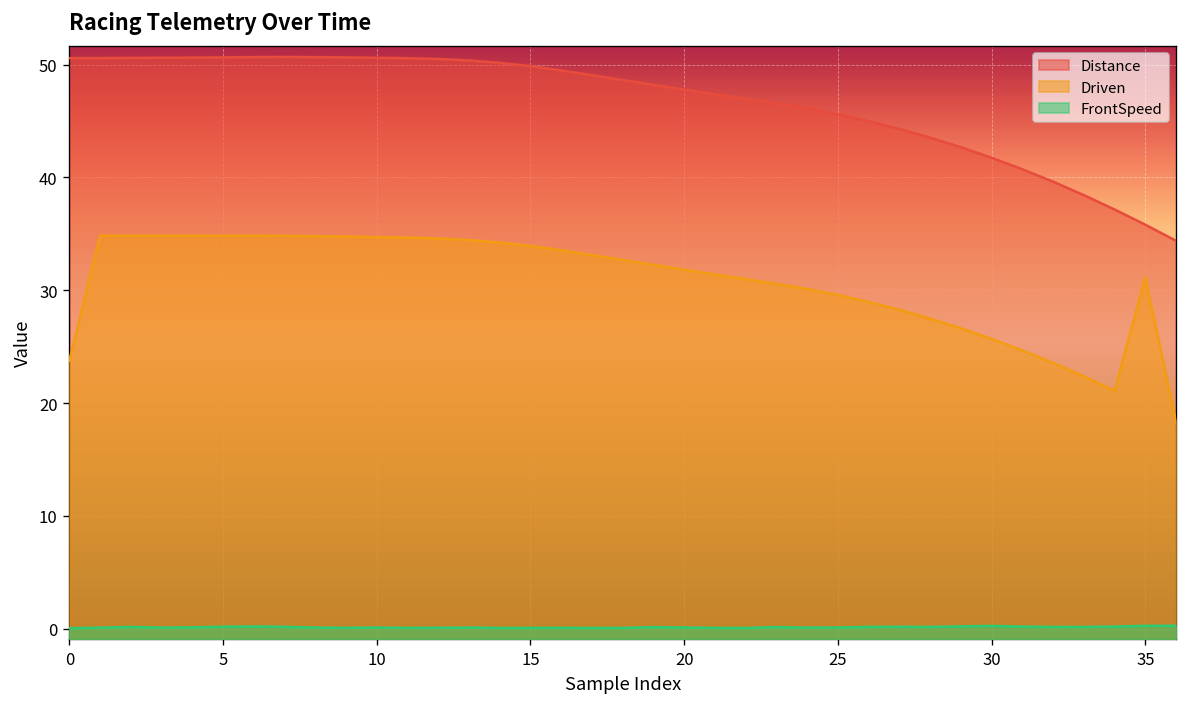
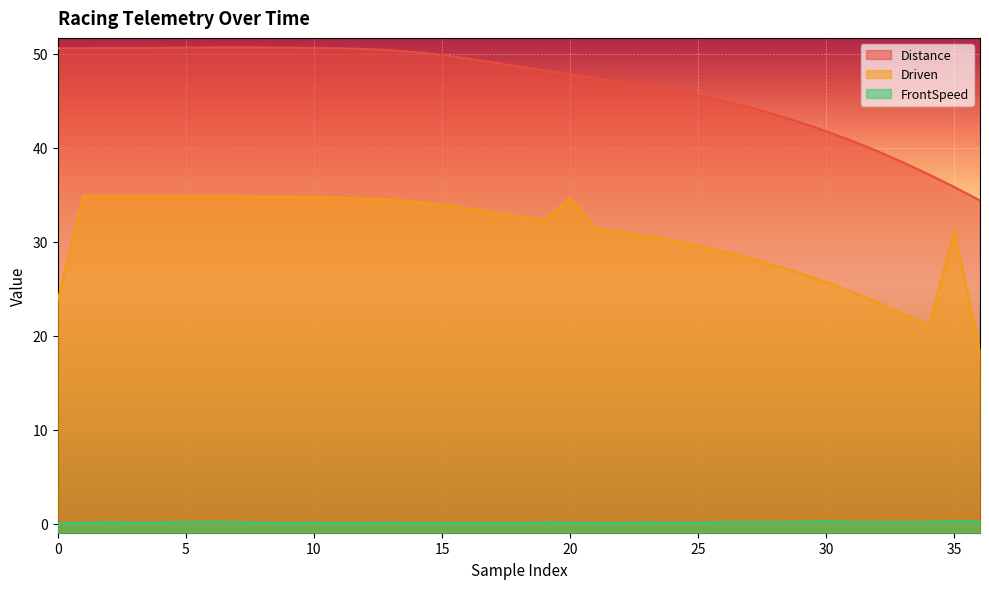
Driven, 20: 32 -> 35
